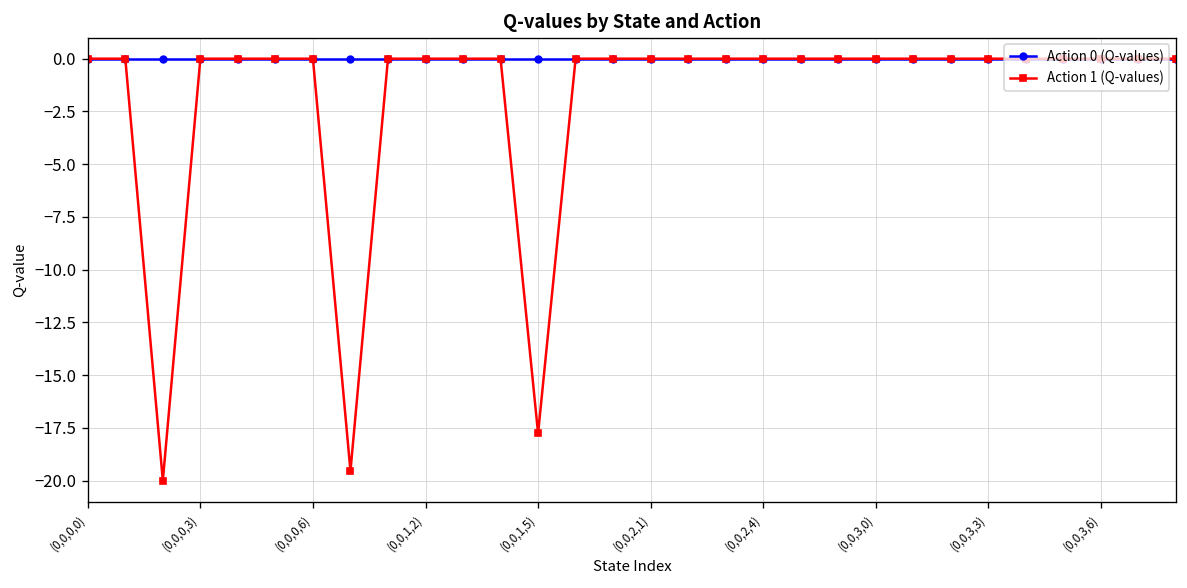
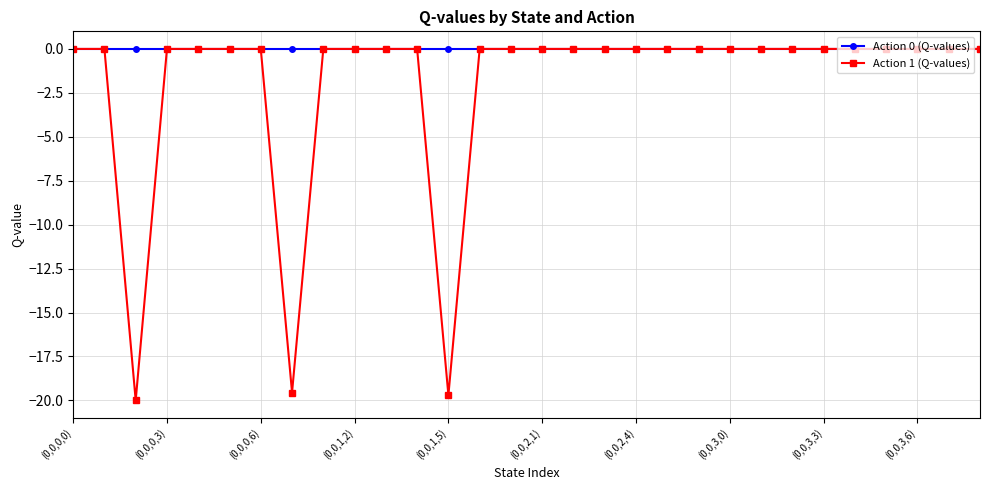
Action 1 (Q-values), (0,0,1,5): -17.8 -> -19.7
